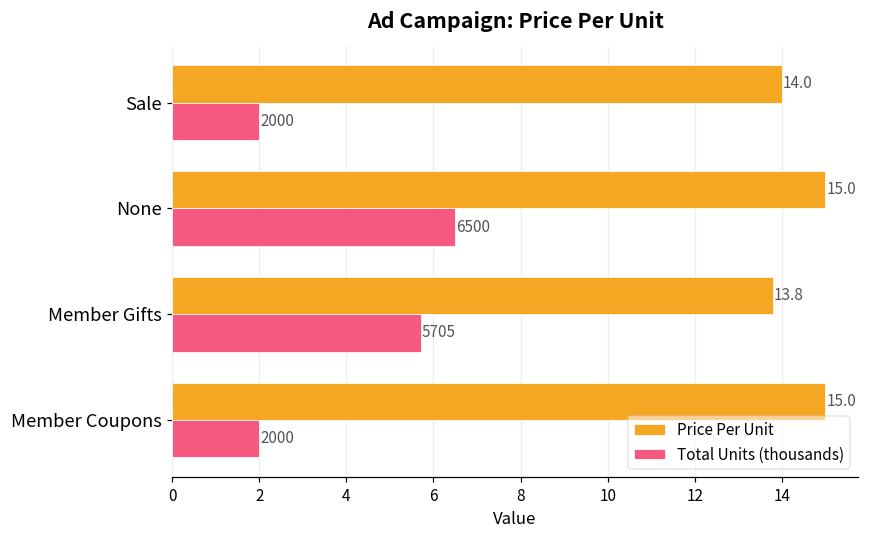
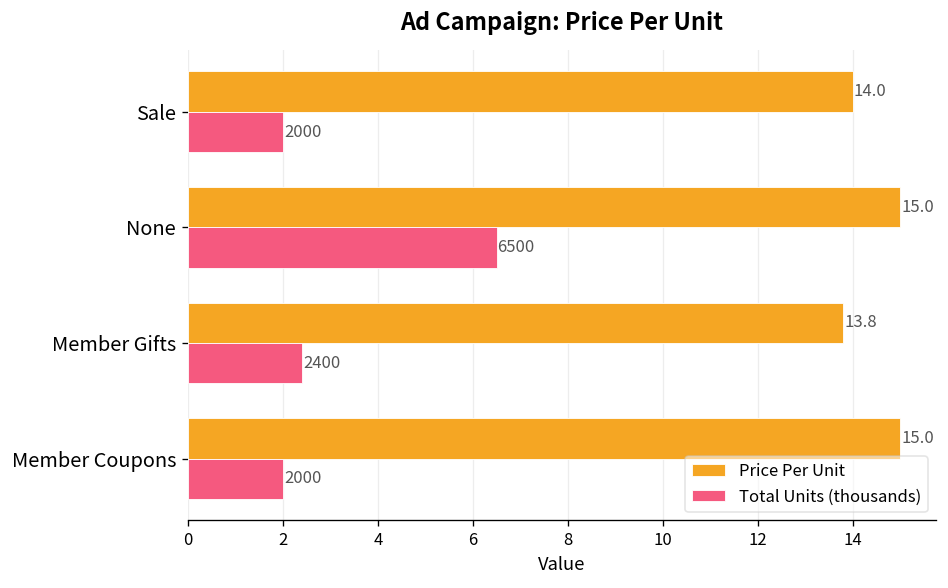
Total Units (thousands), Member Gifts: 5705 -> 2400
